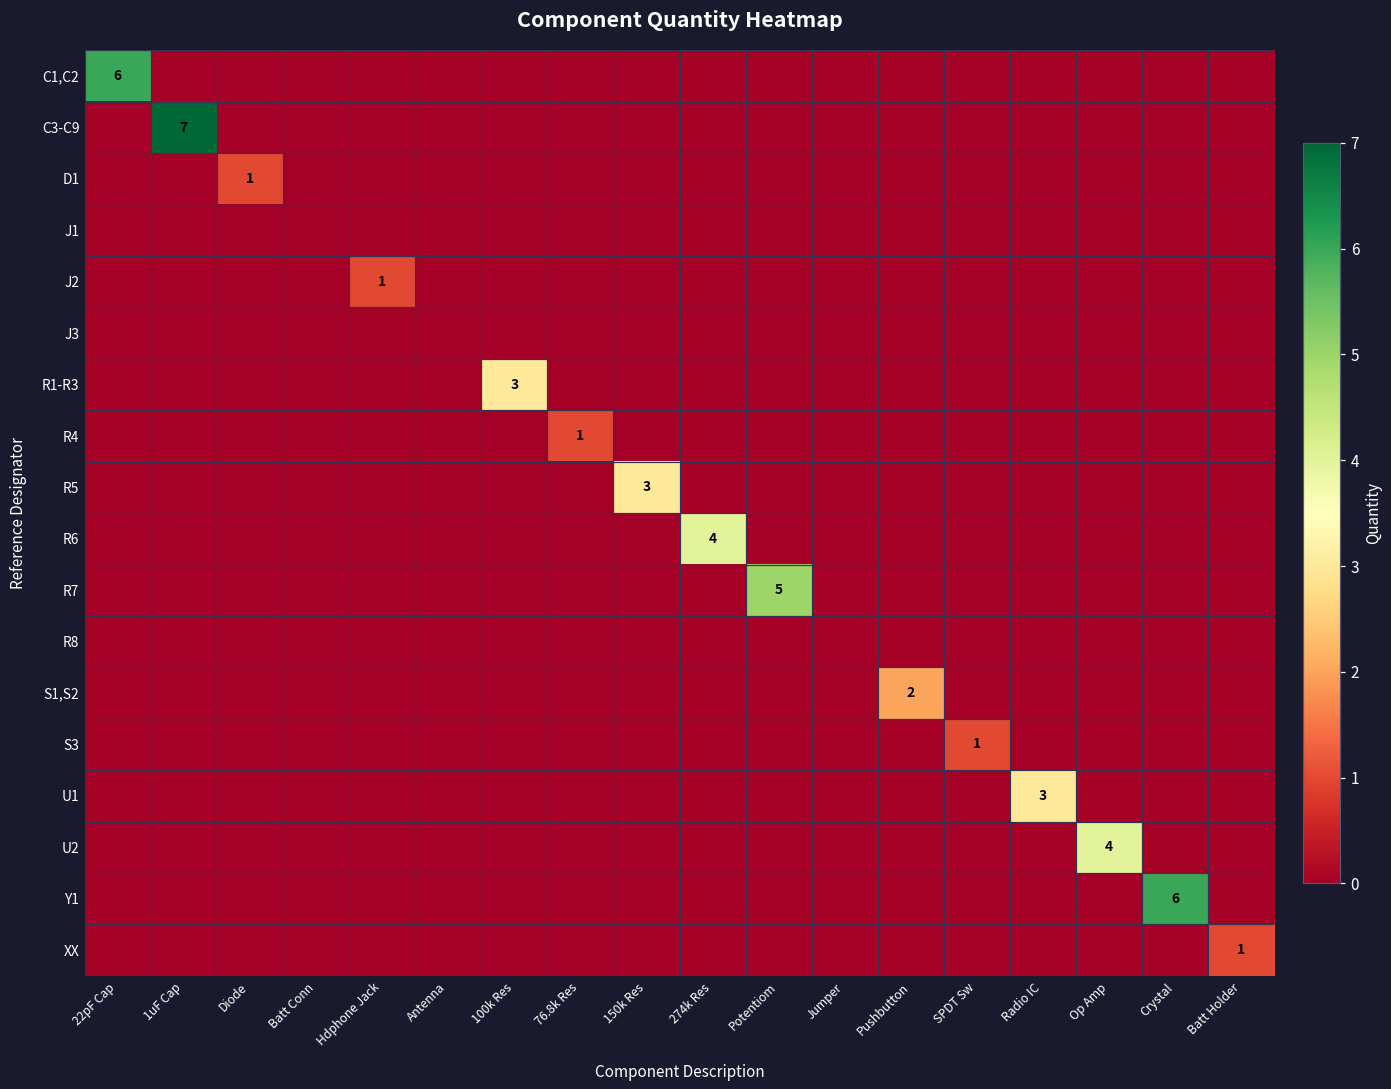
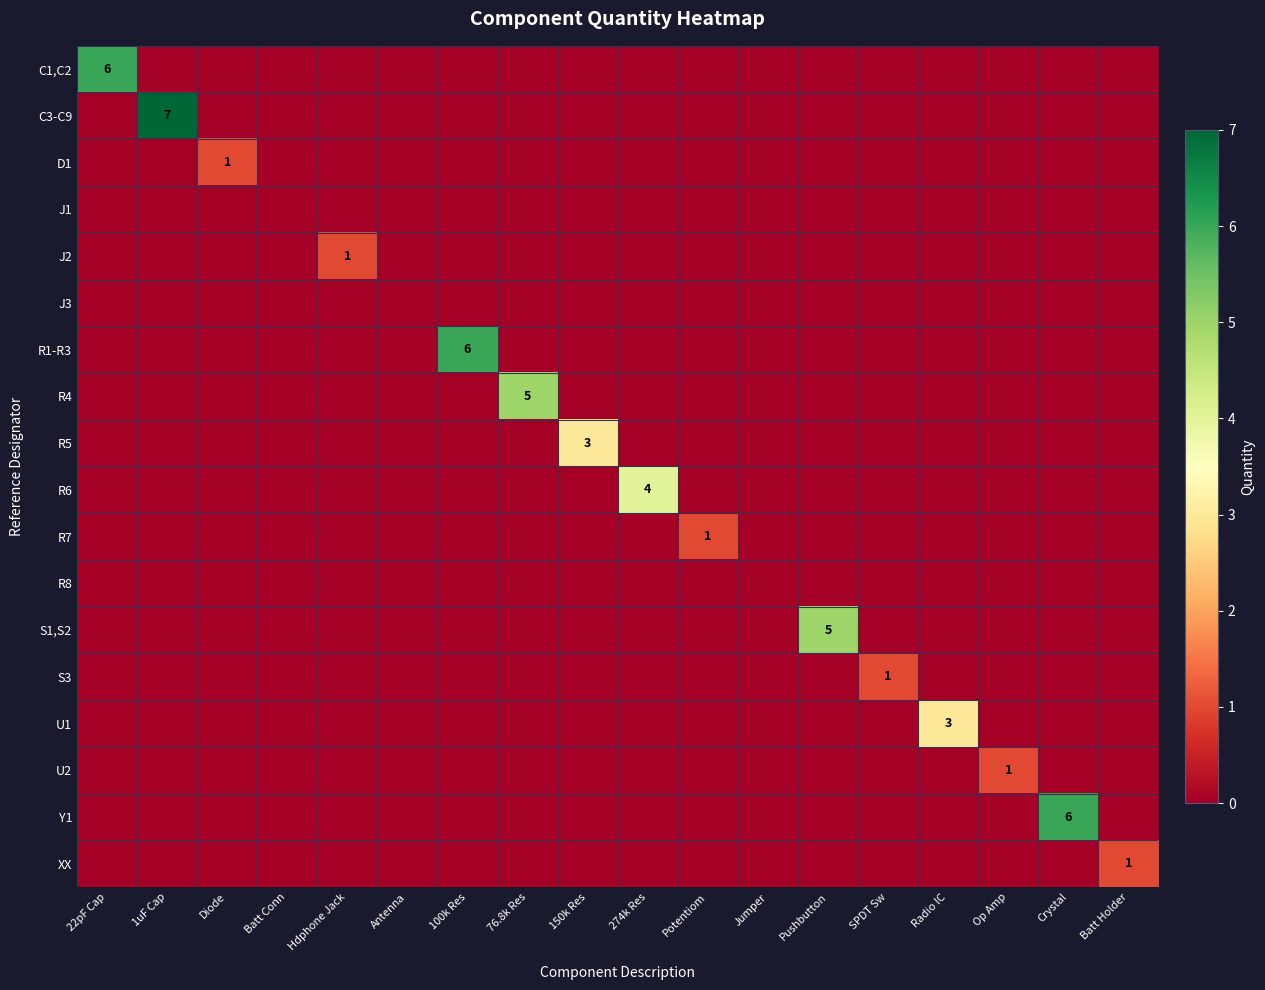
R1-R3, 100k Res: 3 -> 6
R4, 76.8k Res: 1 -> 5
R7, Potentiom: 5 -> 1
S1,S2, Pushbutton: 2 -> 5
U2, Op Amp: 4 -> 1
